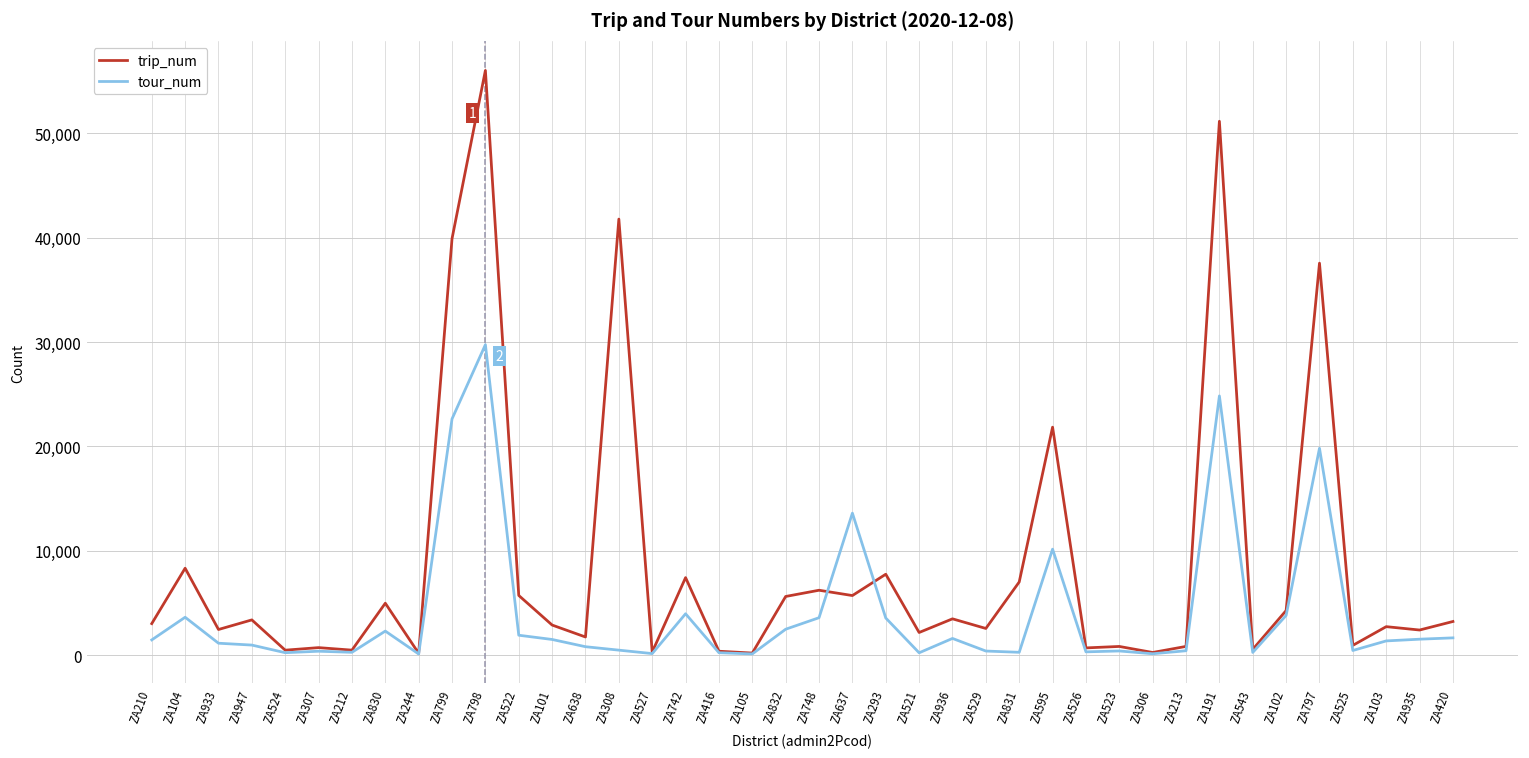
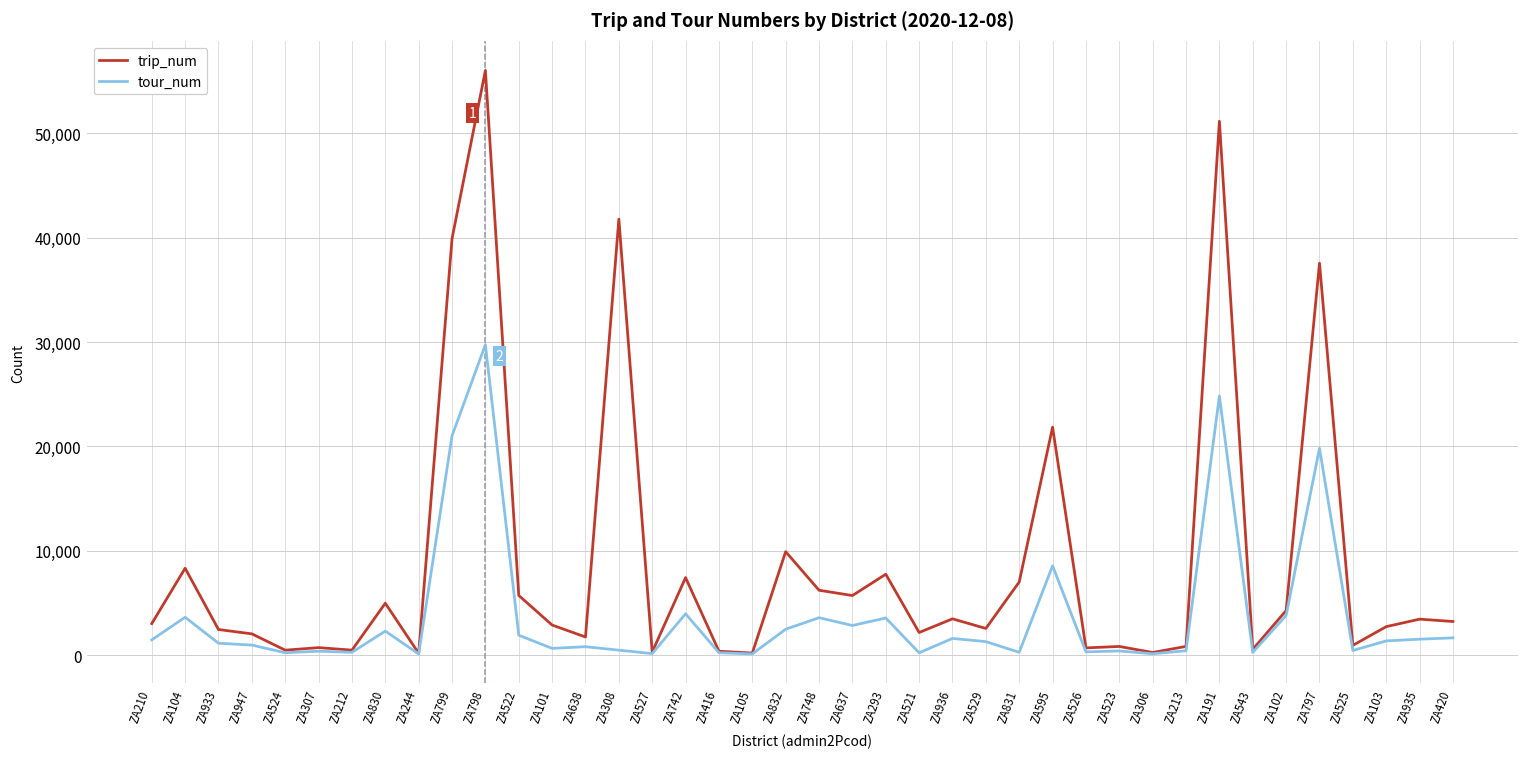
trip_num, ZA947: 3,000 -> 2,000
tour_num, ZA799: 23,000 -> 21,000
tour_num, ZA101: 2,000 -> 1,000
trip_num, ZA832: 6,000 -> 10,000
tour_num, ZA637: 14,000 -> 3,000
tour_num, ZA529: 0 -> 1,000
tour_num, ZA595: 10,000 -> 9,000
trip_num, ZA935: 2,000 -> 3,000
